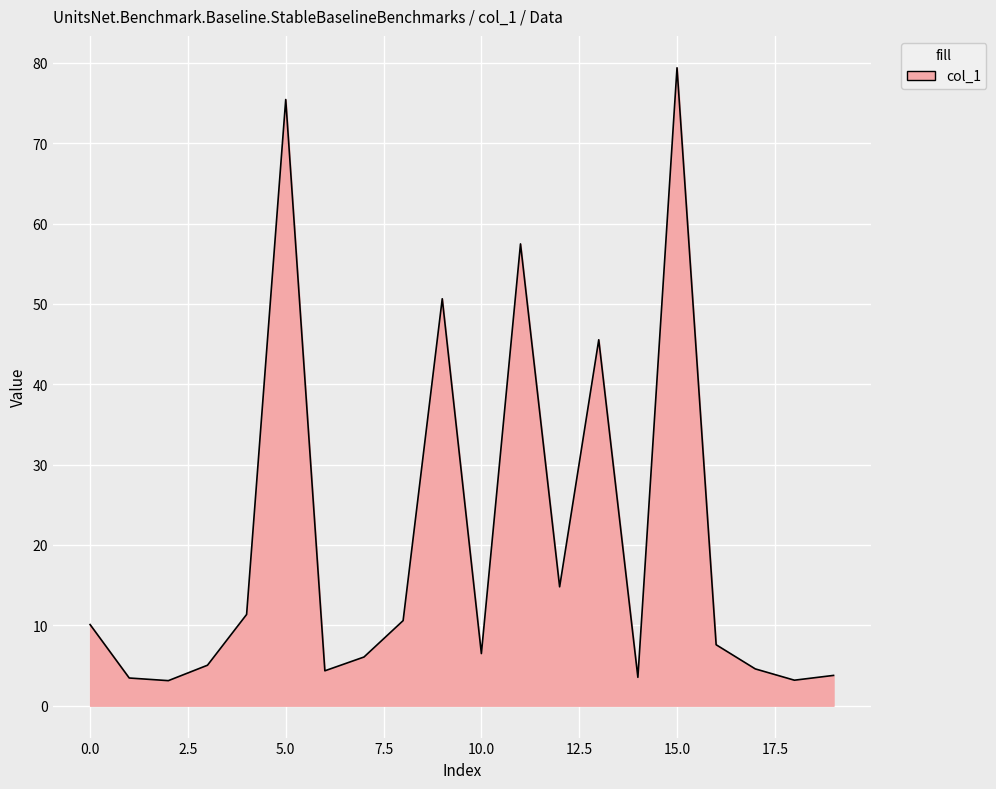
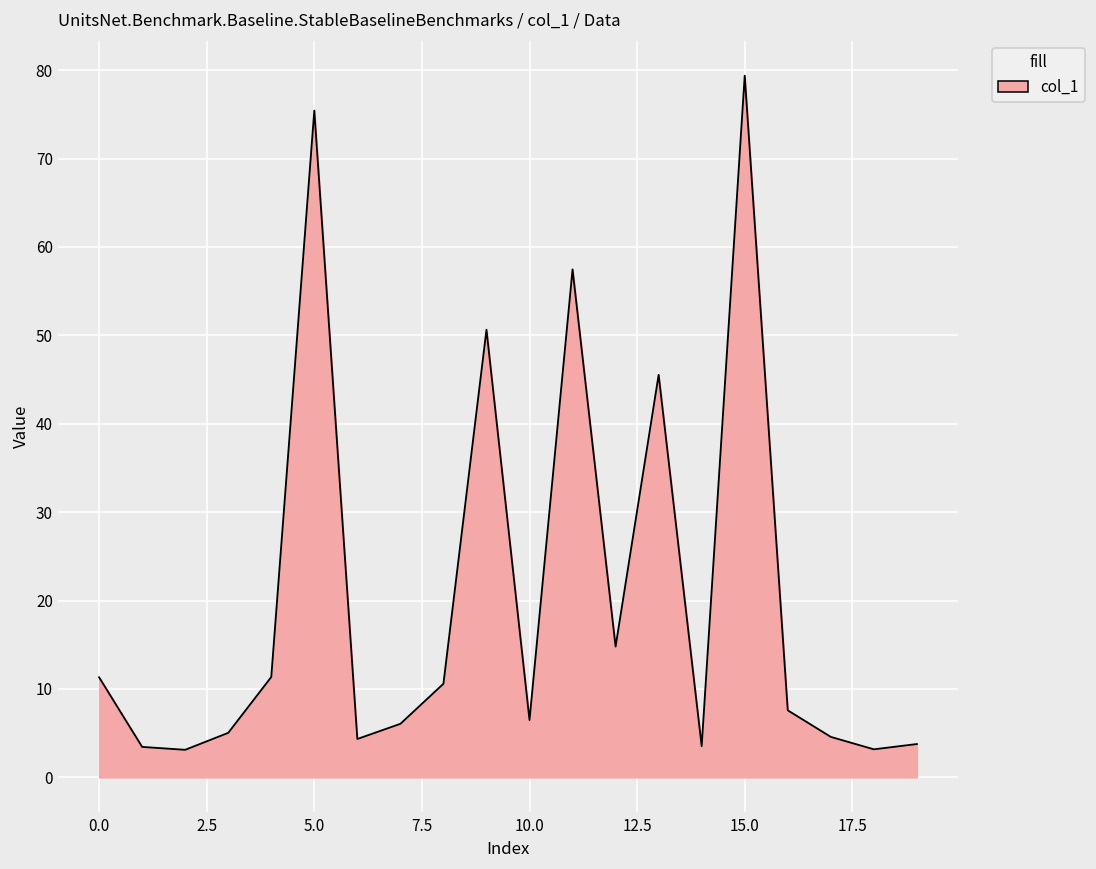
0.0: 10 -> 11
